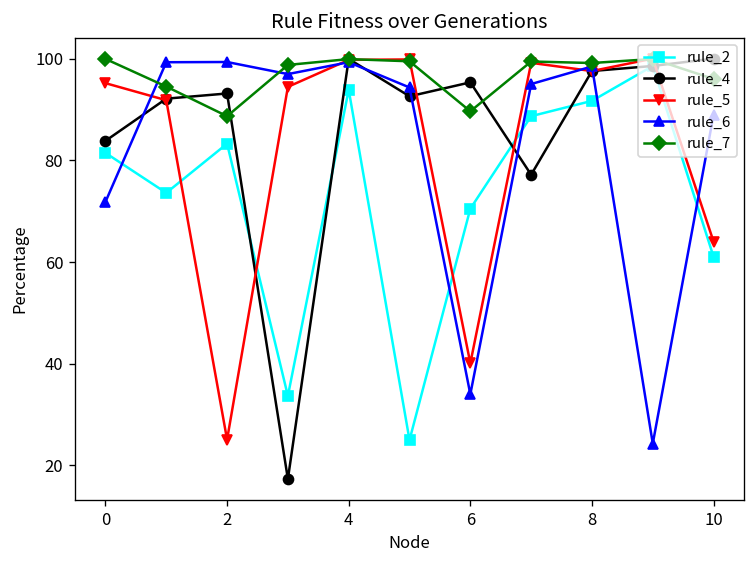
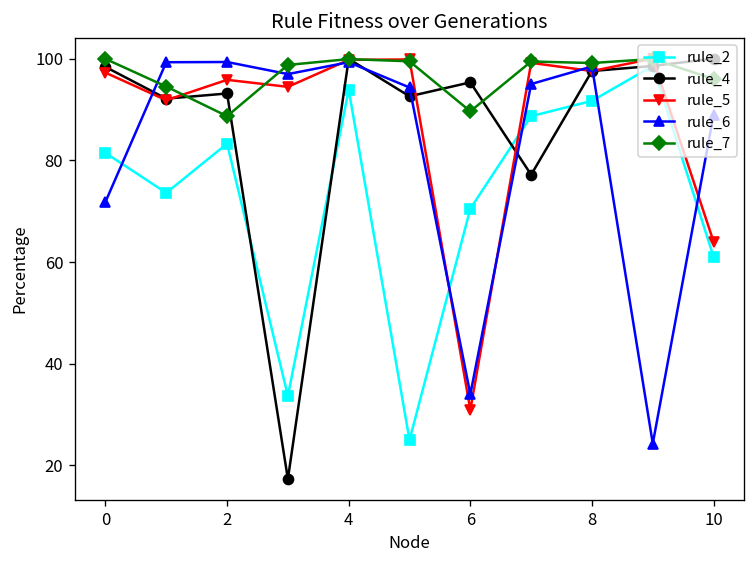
rule_4, 0: 84 -> 98
rule_5, 0: 95 -> 97
rule_5, 2: 25 -> 96
rule_5, 6: 40 -> 31
